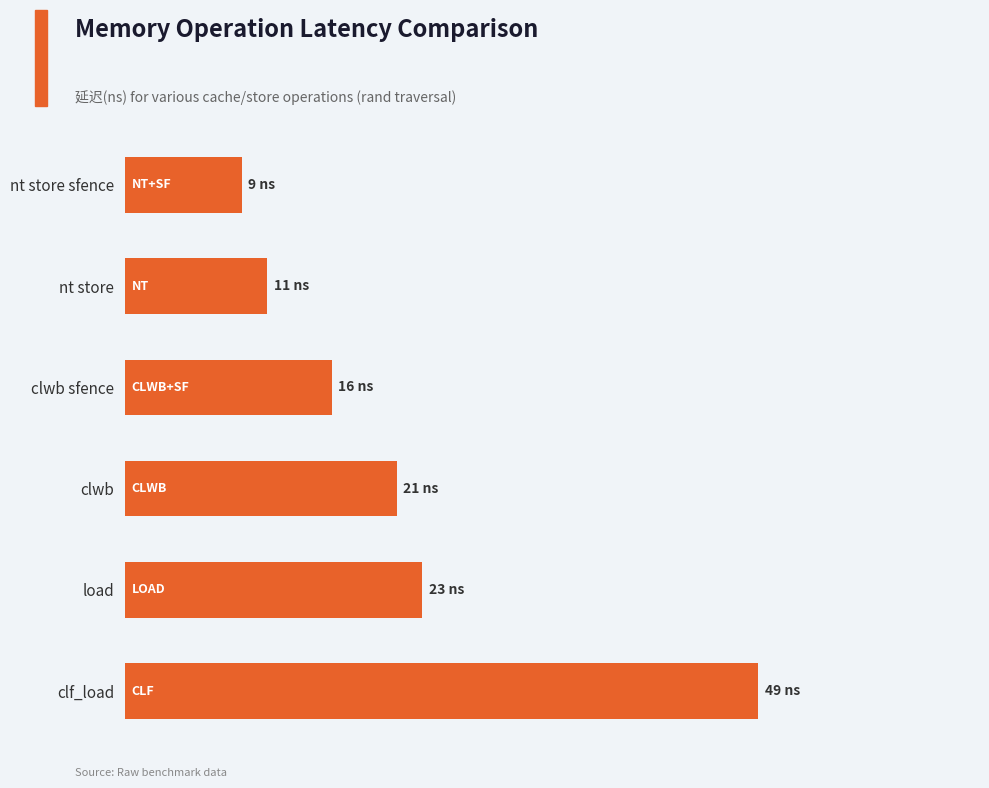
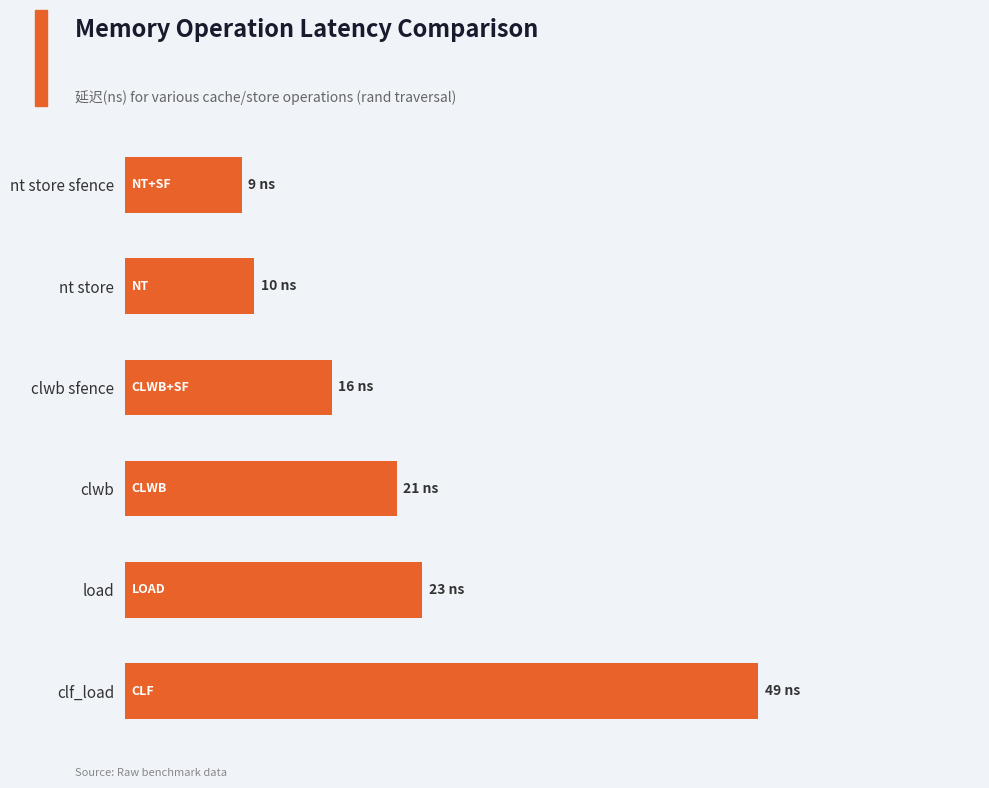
nt store: 11 -> 10
